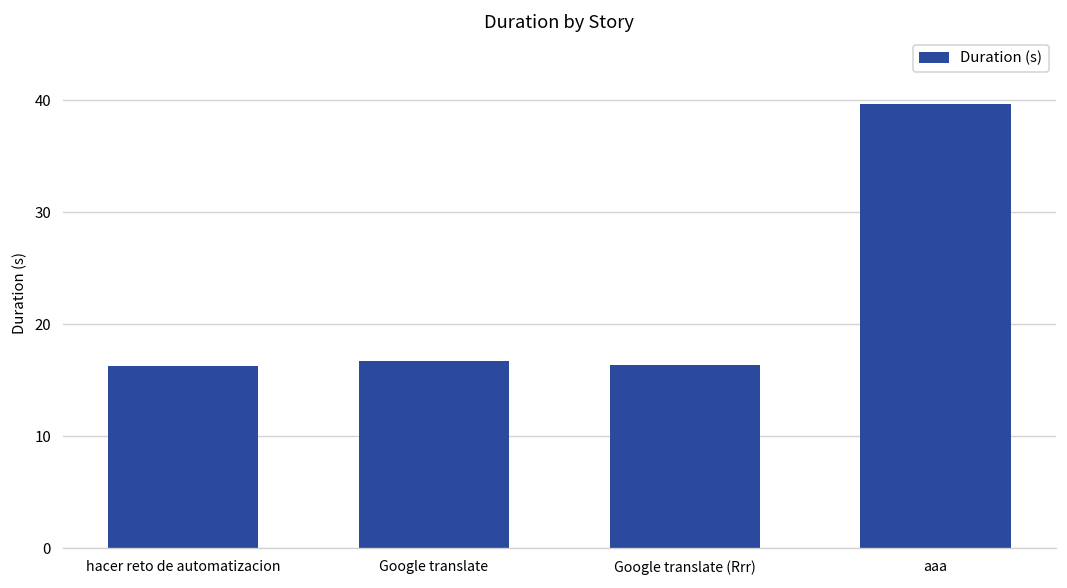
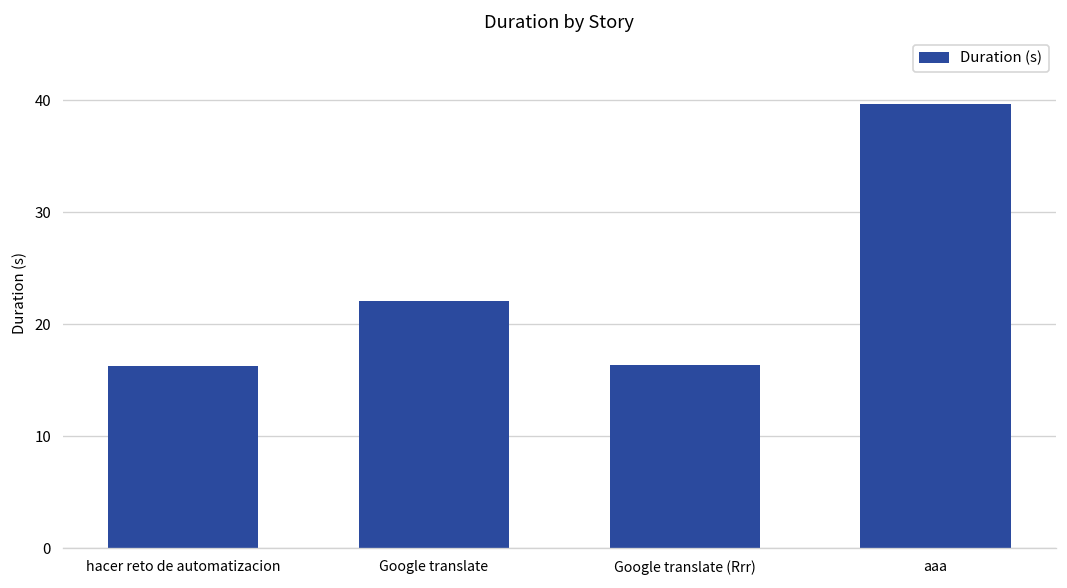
Google translate: 17 -> 22
